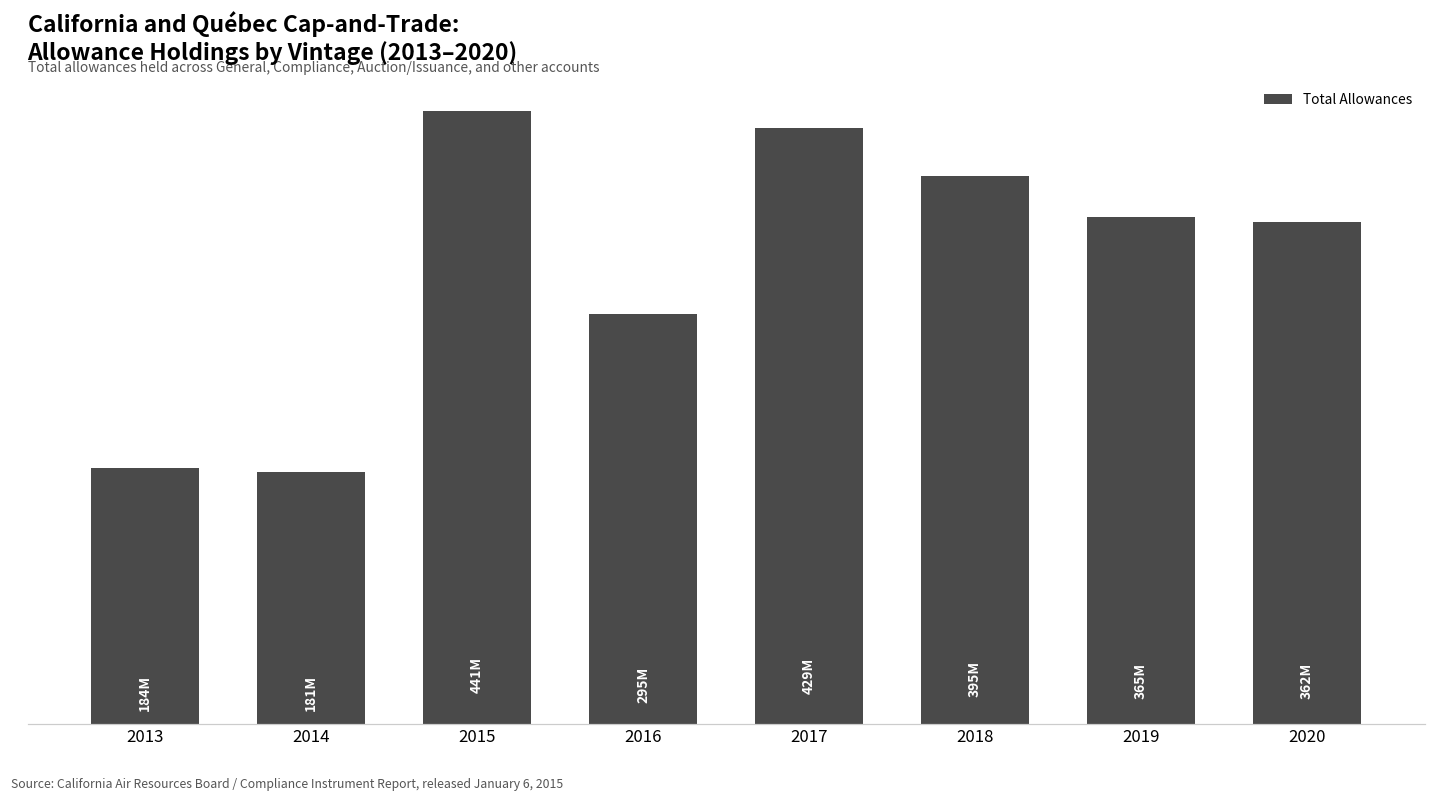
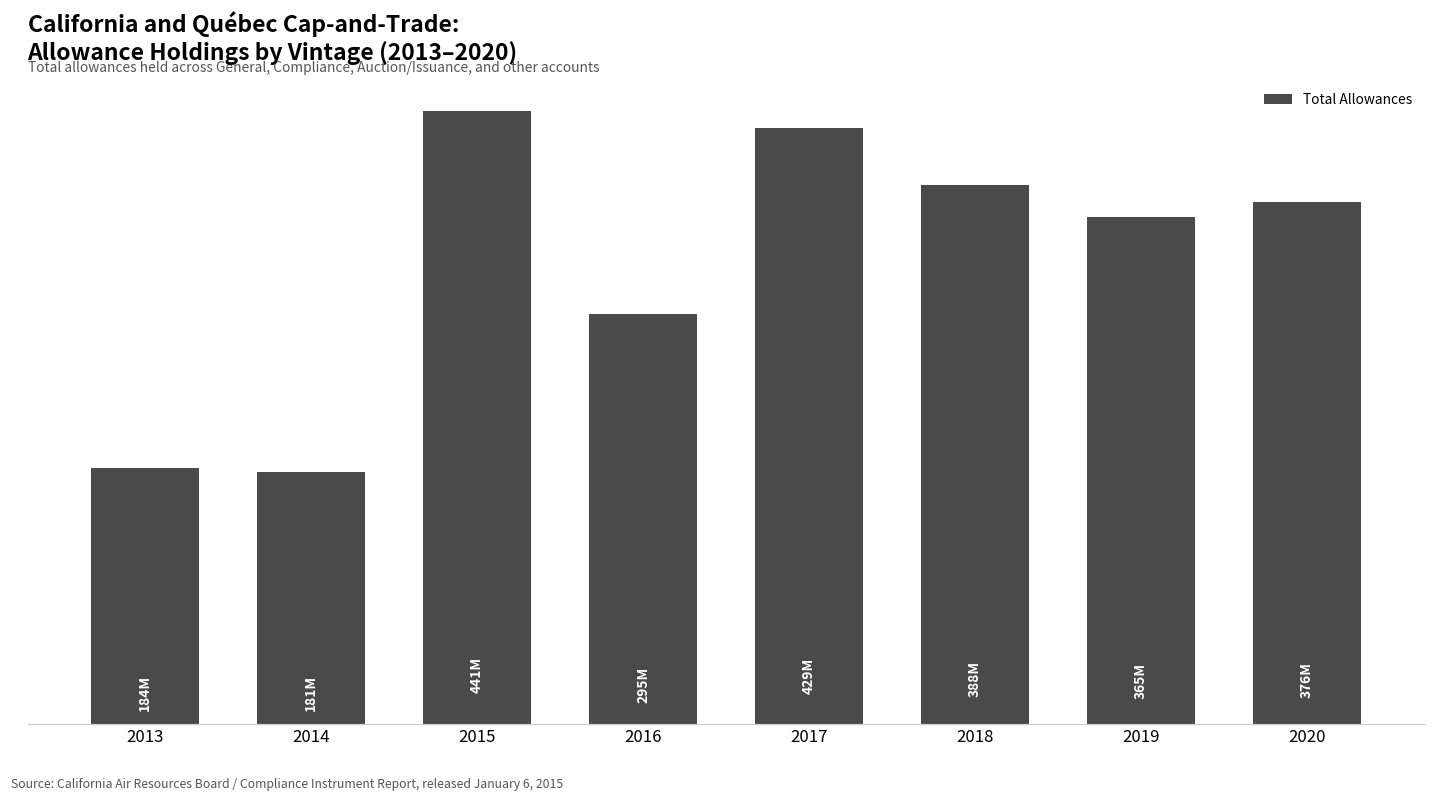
2018: 395M -> 388M
2020: 362M -> 376M
